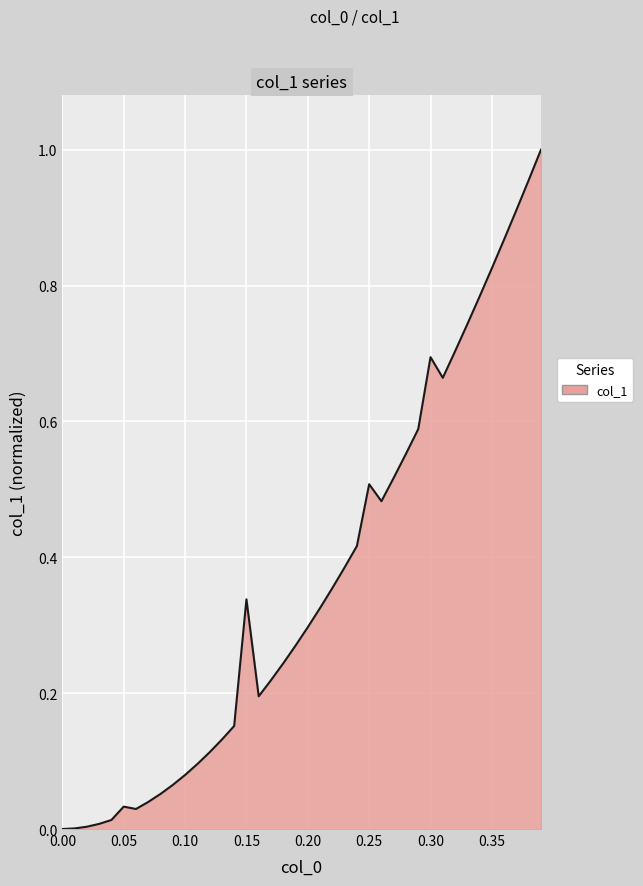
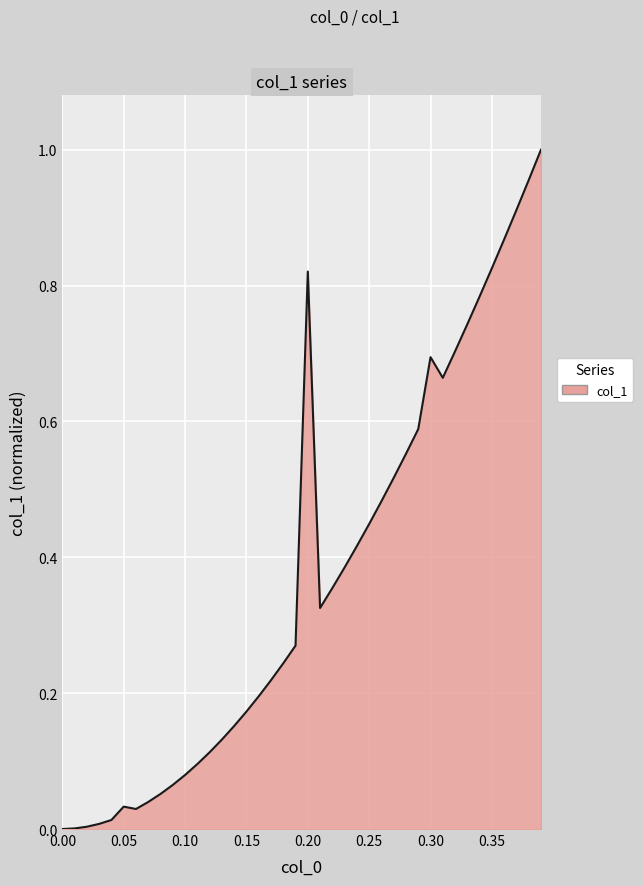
0.15: 0.34 -> 0.17
0.20: 0.30 -> 0.82
0.25: 0.51 -> 0.45
